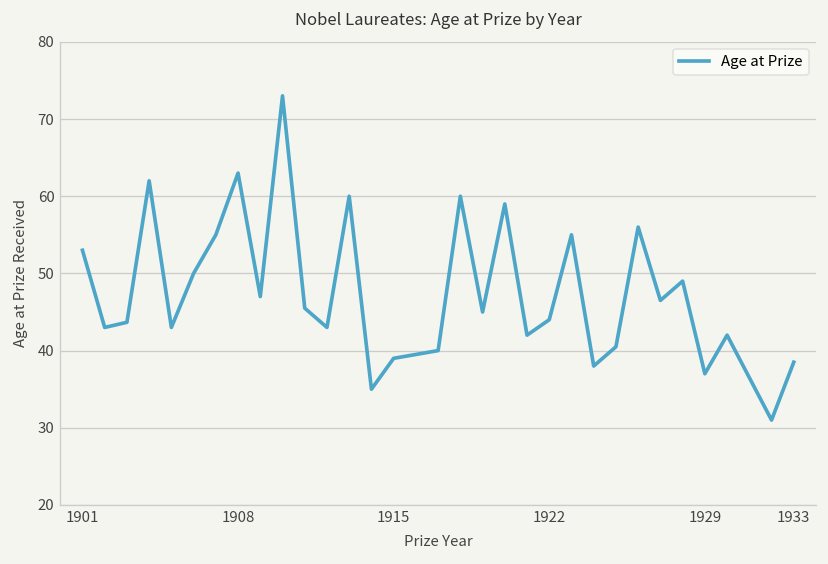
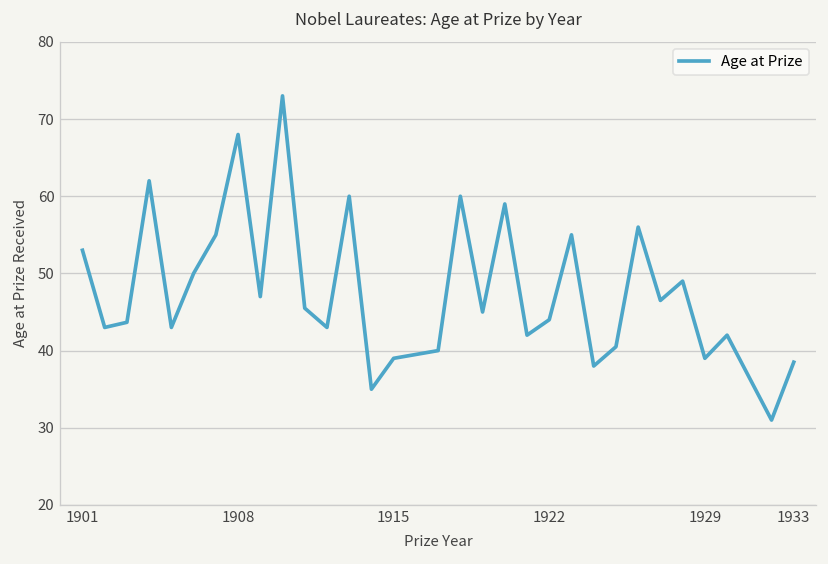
1908: 63 -> 68
1929: 37 -> 39
